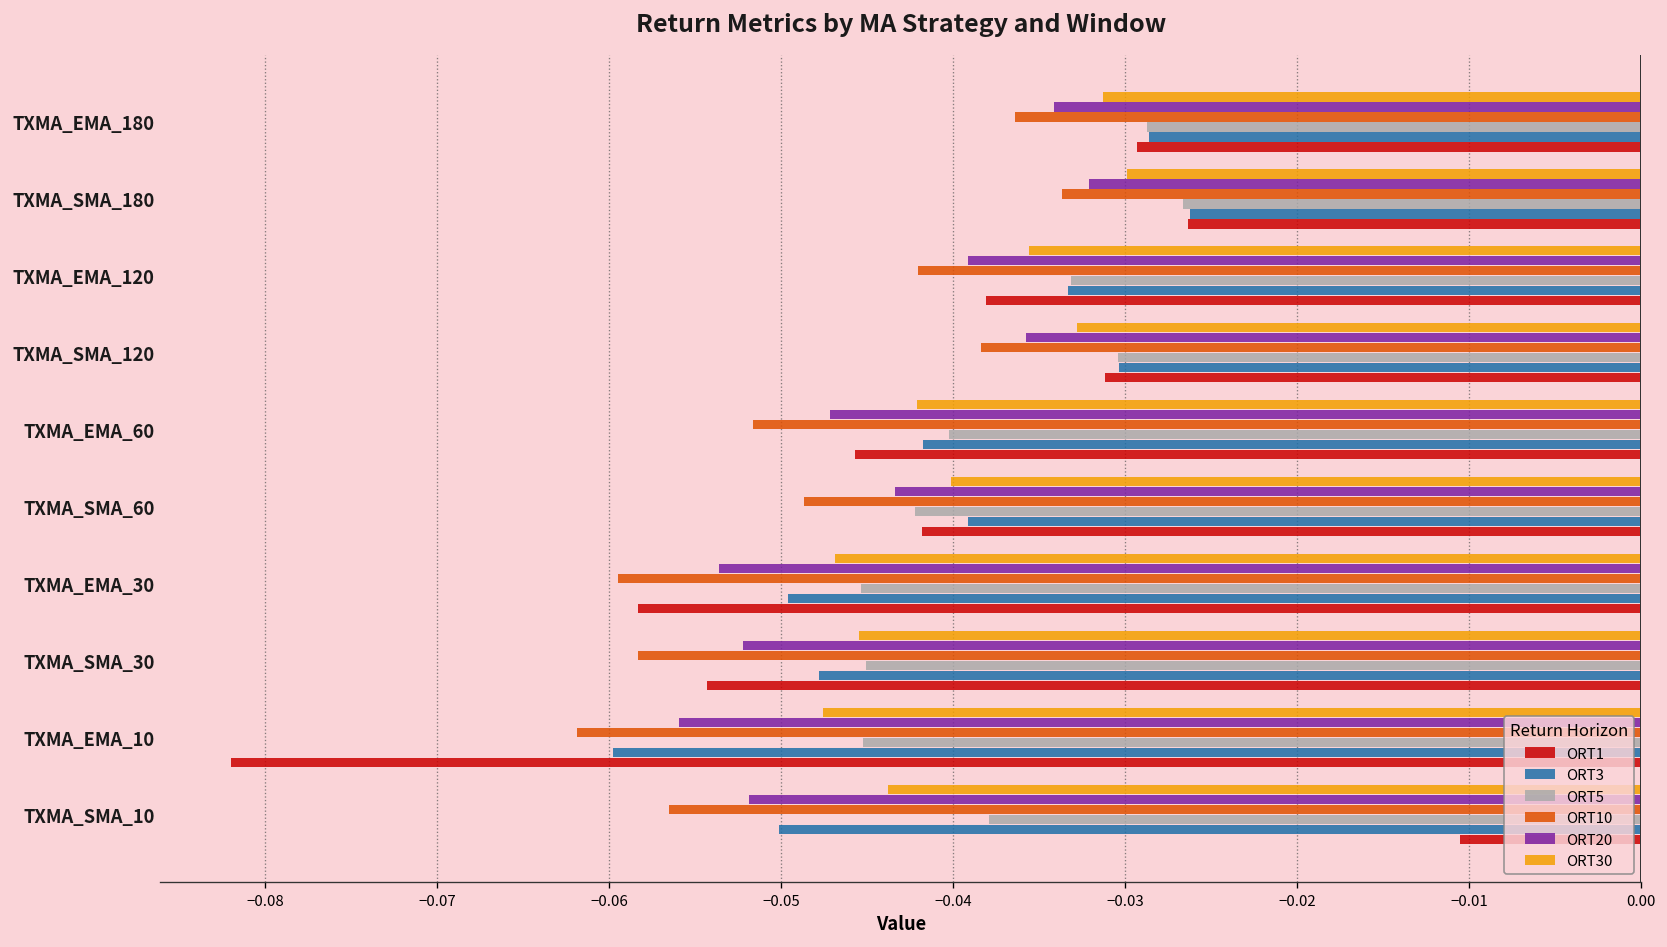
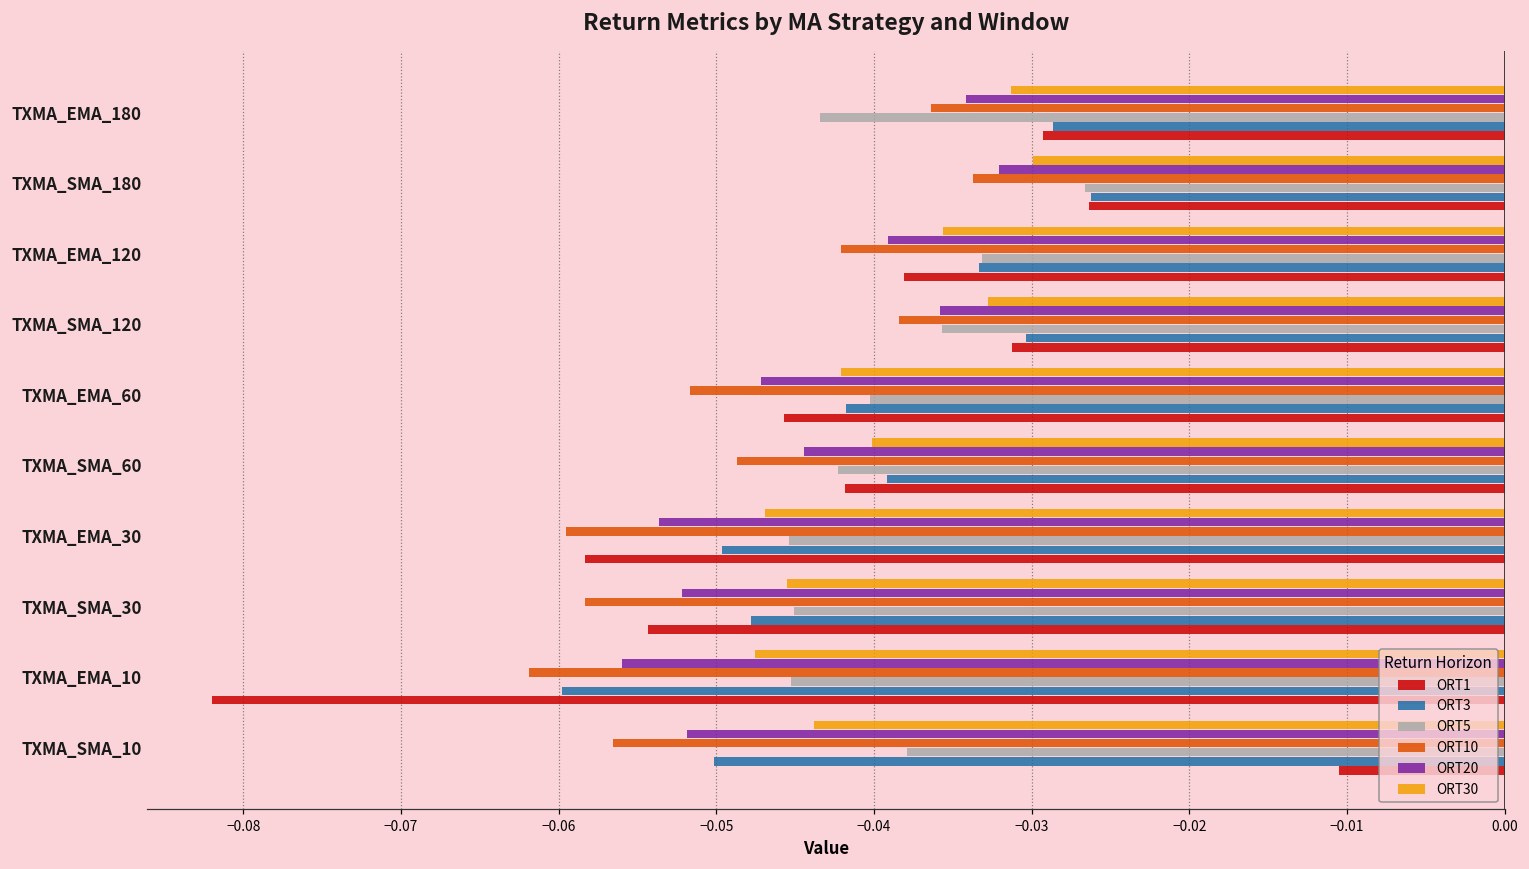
ORT5, TXMA_EMA_180: -0.0287 -> -0.0434
ORT5, TXMA_SMA_120: -0.0304 -> -0.0357
ORT20, TXMA_SMA_60: -0.0434 -> -0.0445
